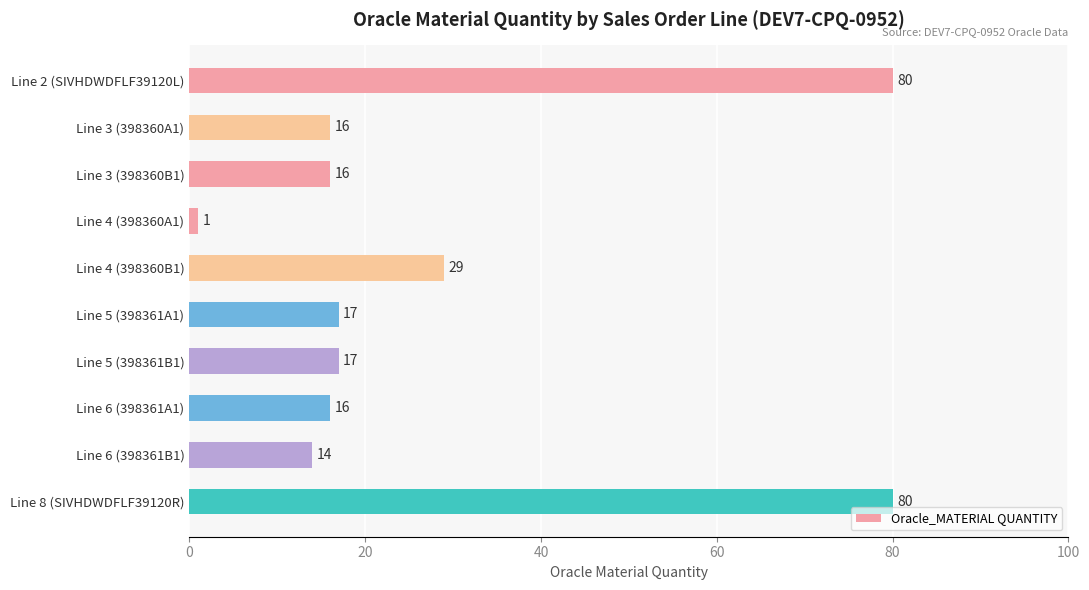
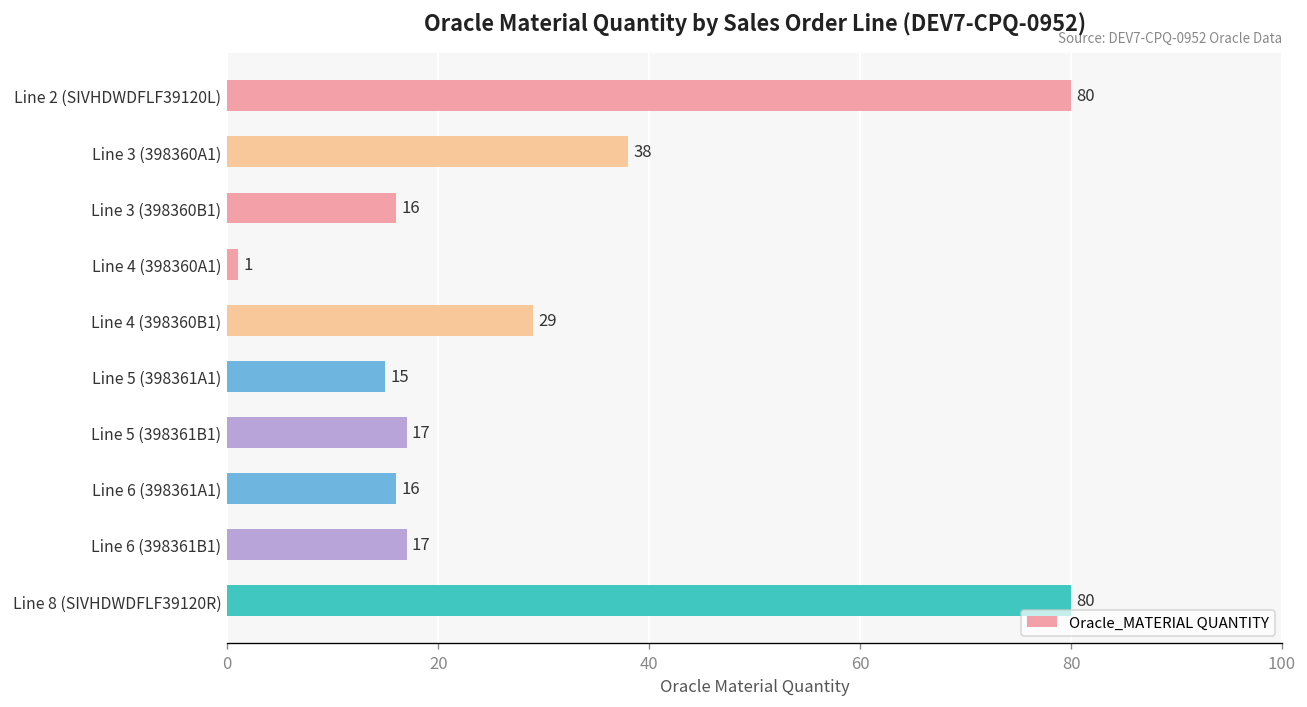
Line 3 (398360A1): 16 -> 38
Line 5 (398361A1): 17 -> 15
Line 6 (398361B1): 14 -> 17
